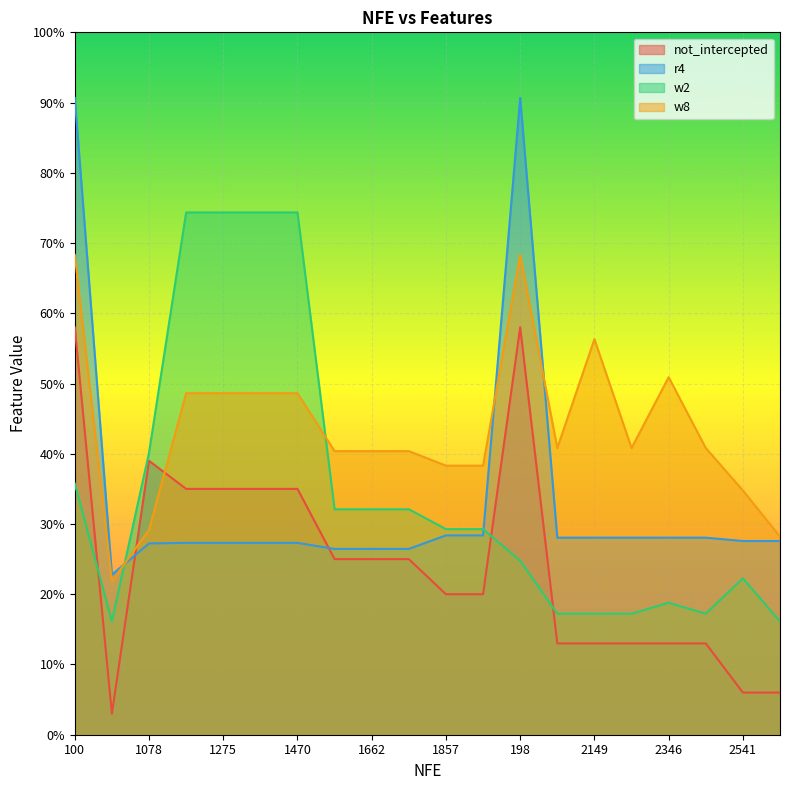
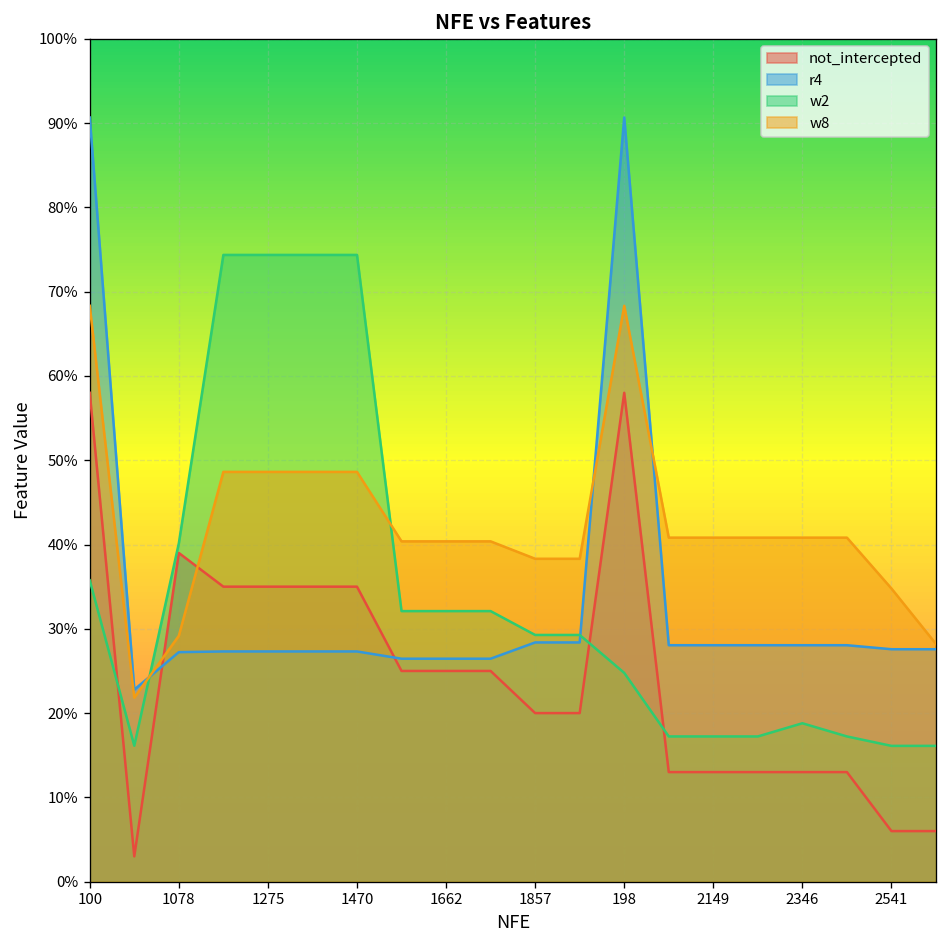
w8, 2149: 56% -> 41%
w8, 2346: 51% -> 41%
w2, 2541: 22% -> 16%
